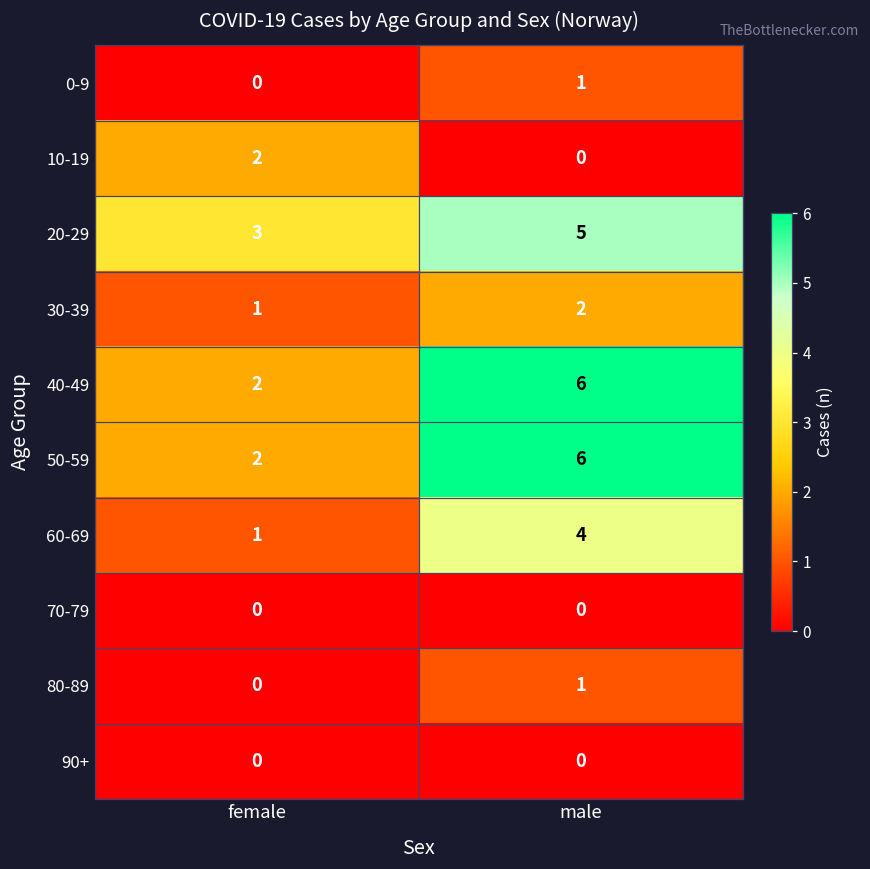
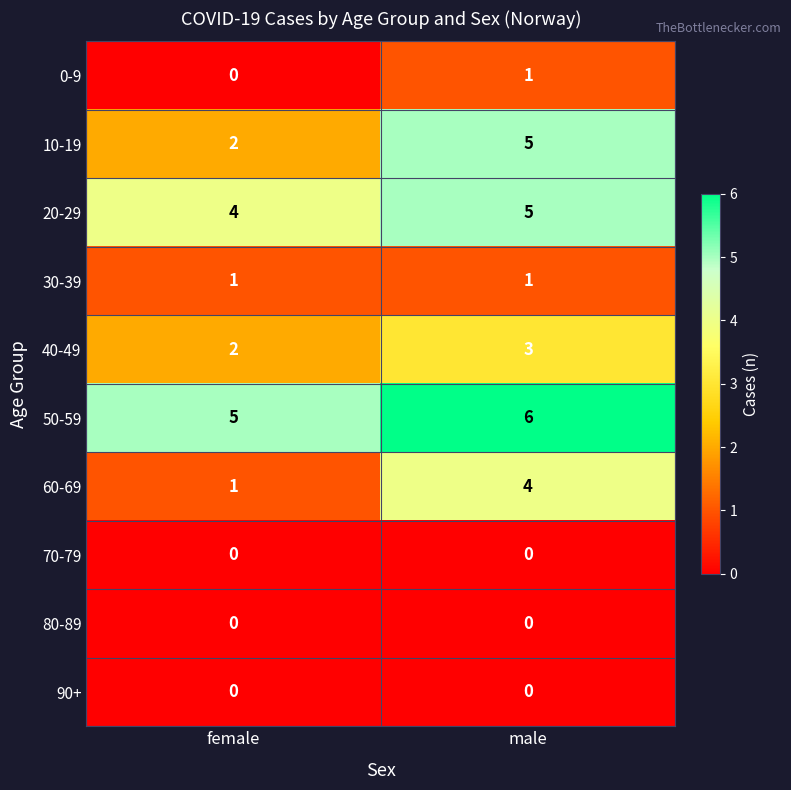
10-19, male: 0 -> 5
20-29, female: 3 -> 4
30-39, male: 2 -> 1
40-49, male: 6 -> 3
50-59, female: 2 -> 5
80-89, male: 1 -> 0
